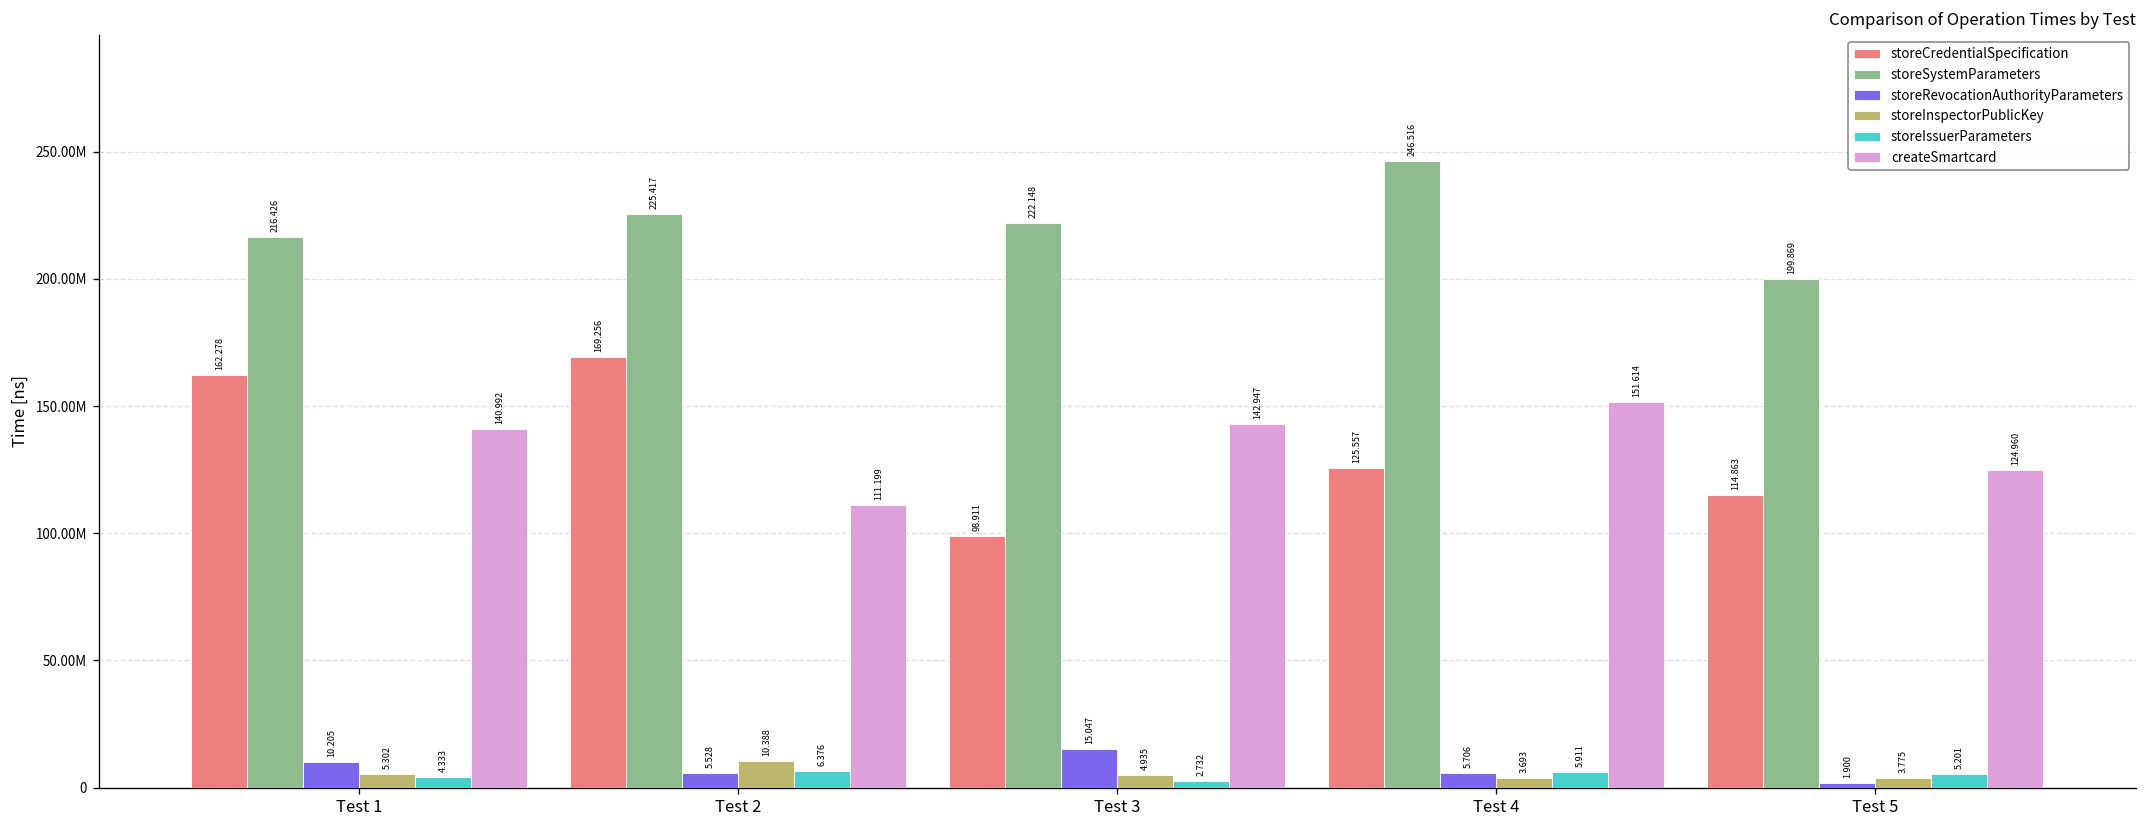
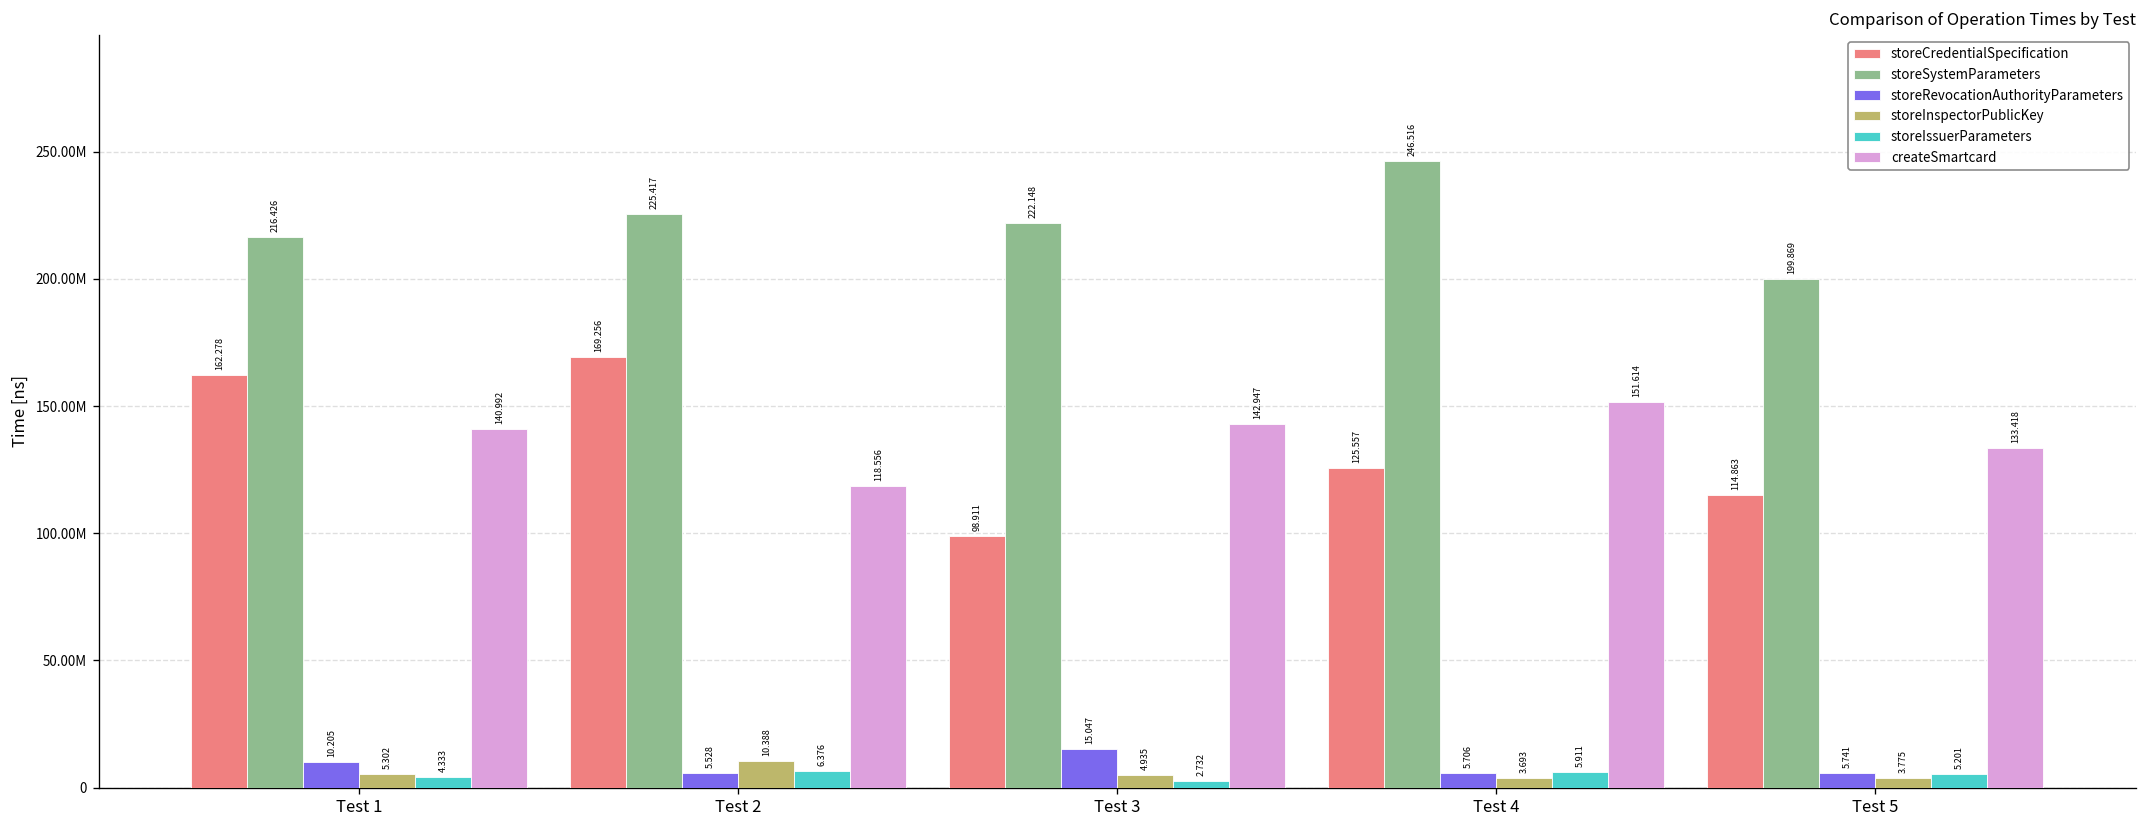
createSmartcard, Test 2: 111.199 -> 118.556
storeRevocationAuthorityParameters, Test 5: 1.900 -> 5.741
createSmartcard, Test 5: 124.960 -> 133.418
